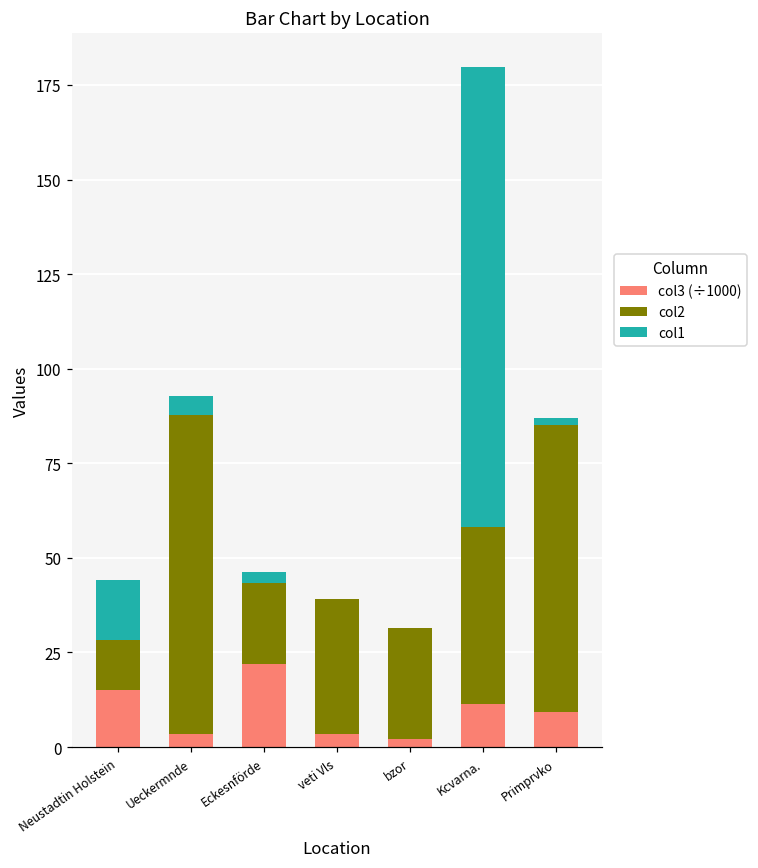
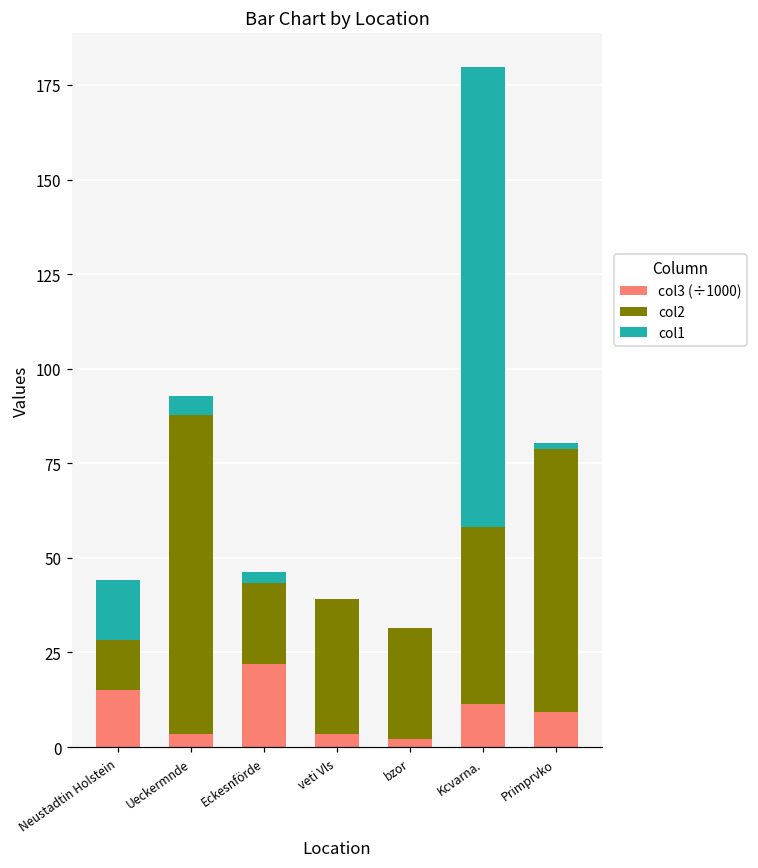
col2, Primprvko: 76 -> 69
